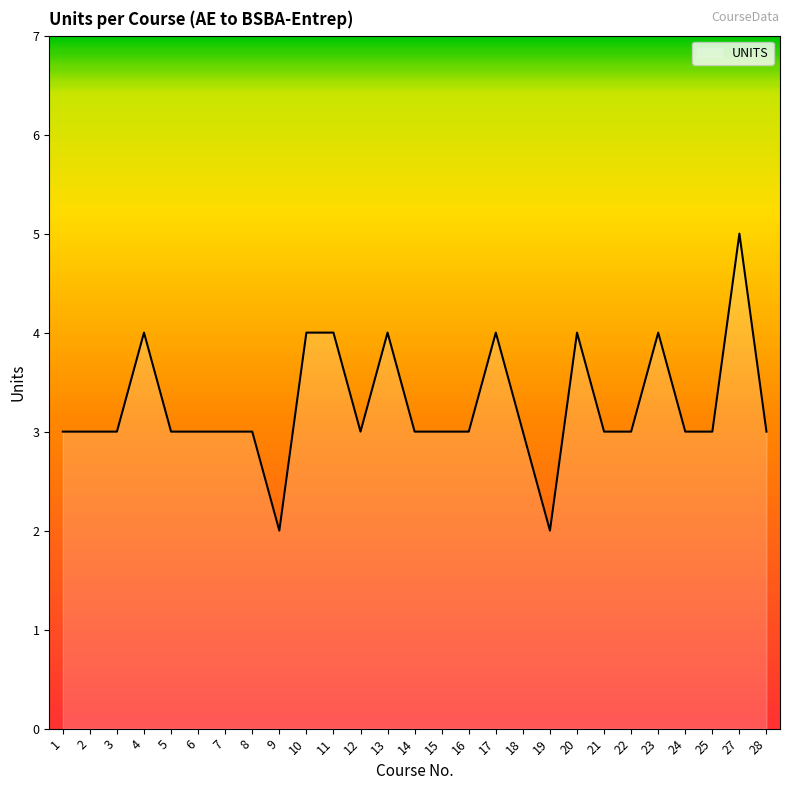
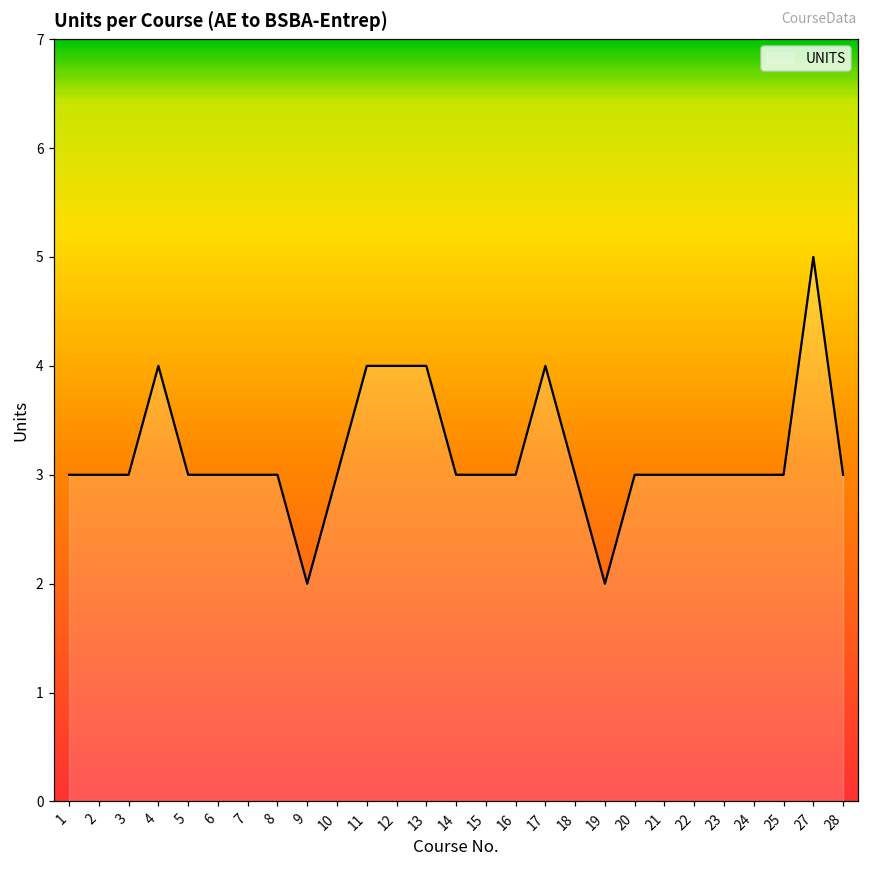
10: 4 -> 3
12: 3 -> 4
20: 4 -> 3
23: 4 -> 3
